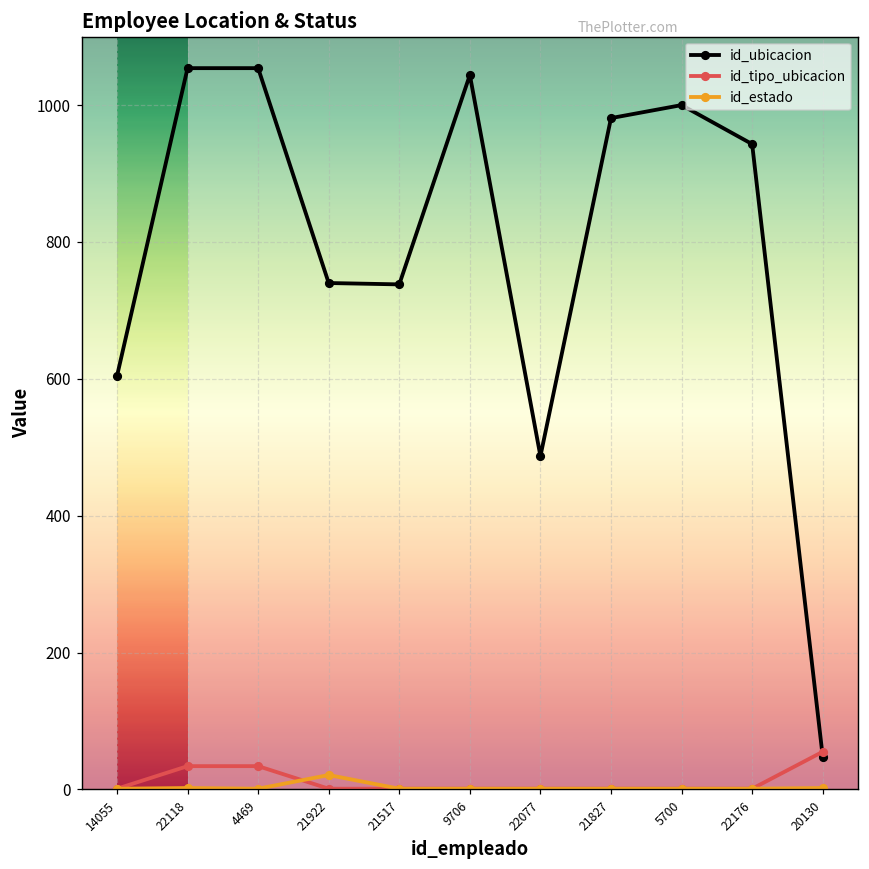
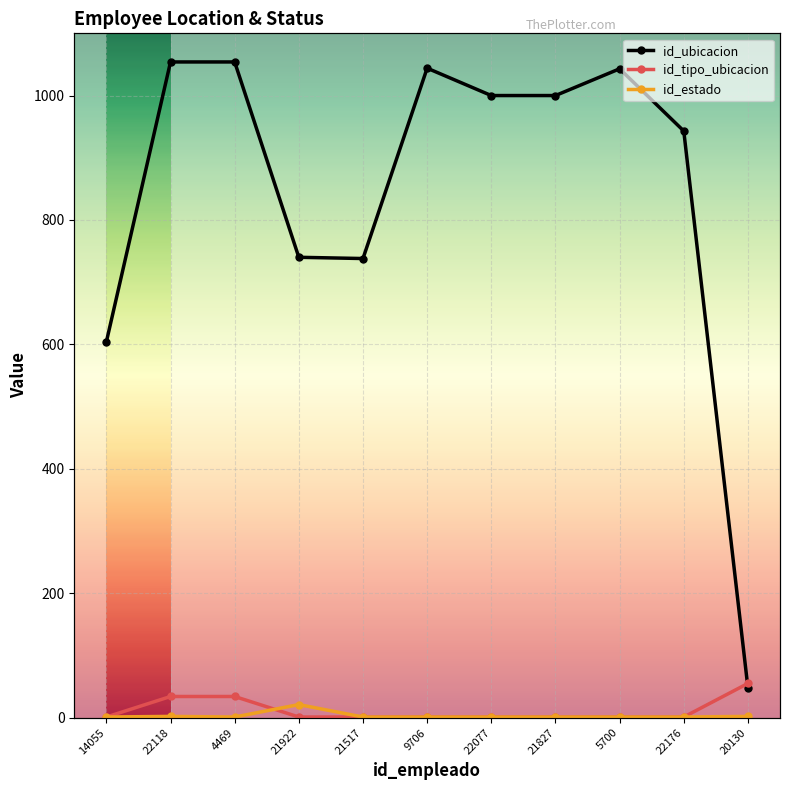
id_ubicacion, 22077: 490 -> 1000
id_ubicacion, 21827: 980 -> 1000
id_ubicacion, 5700: 1000 -> 1040
